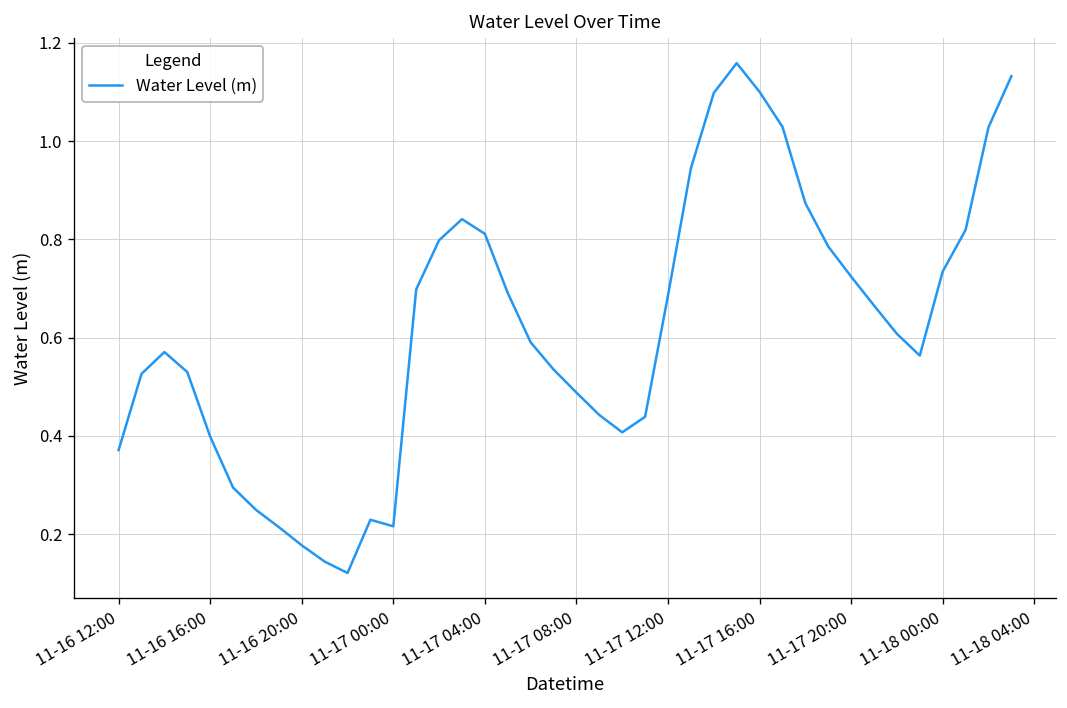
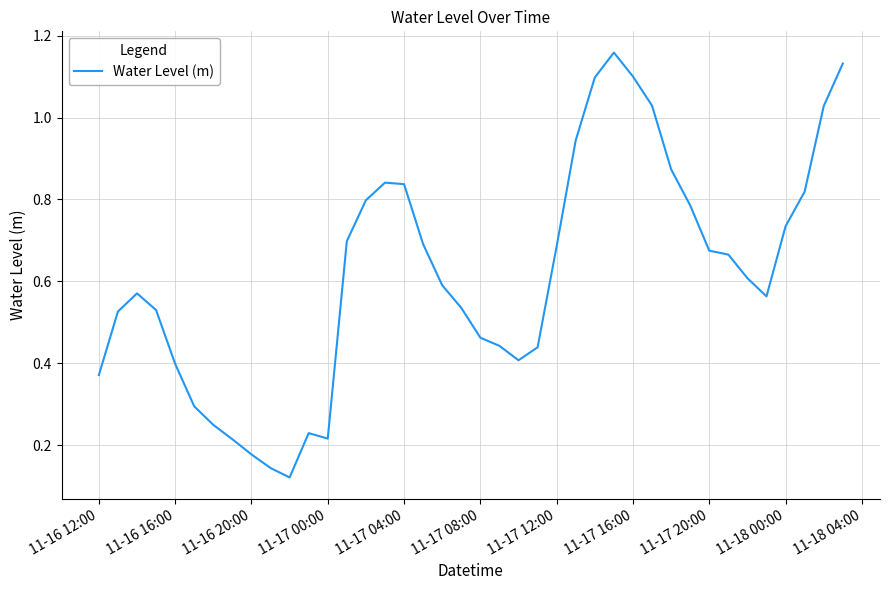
11-17 04:00: 0.81 -> 0.84
11-17 08:00: 0.49 -> 0.46
11-17 20:00: 0.72 -> 0.67
